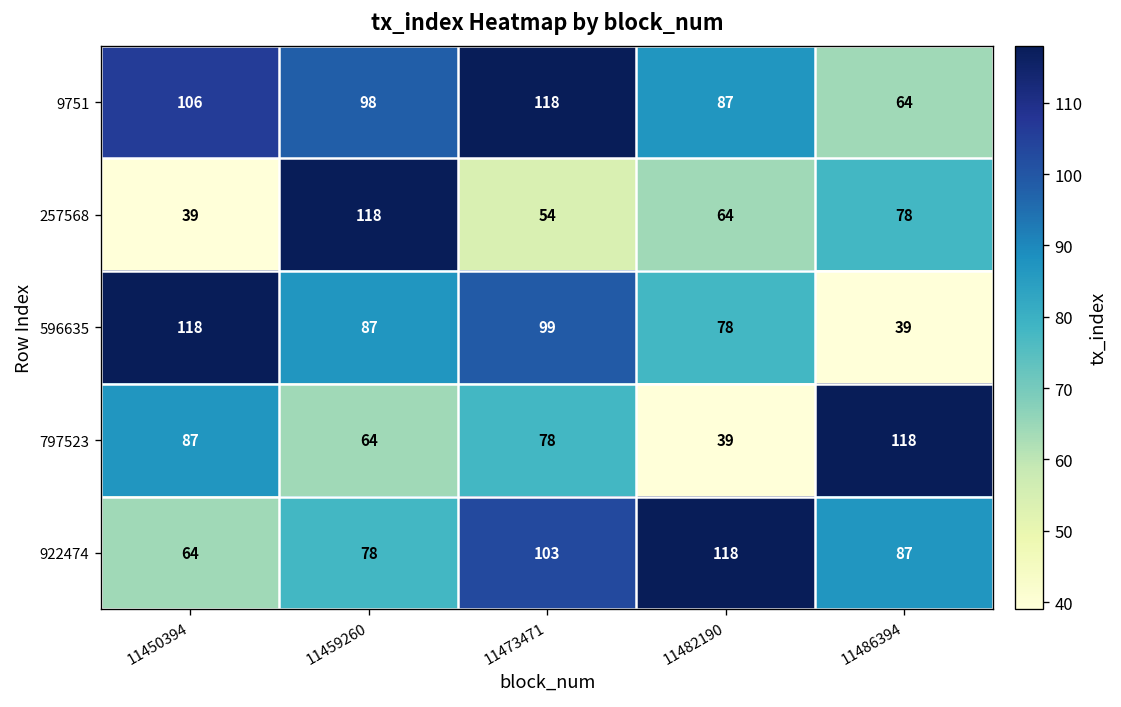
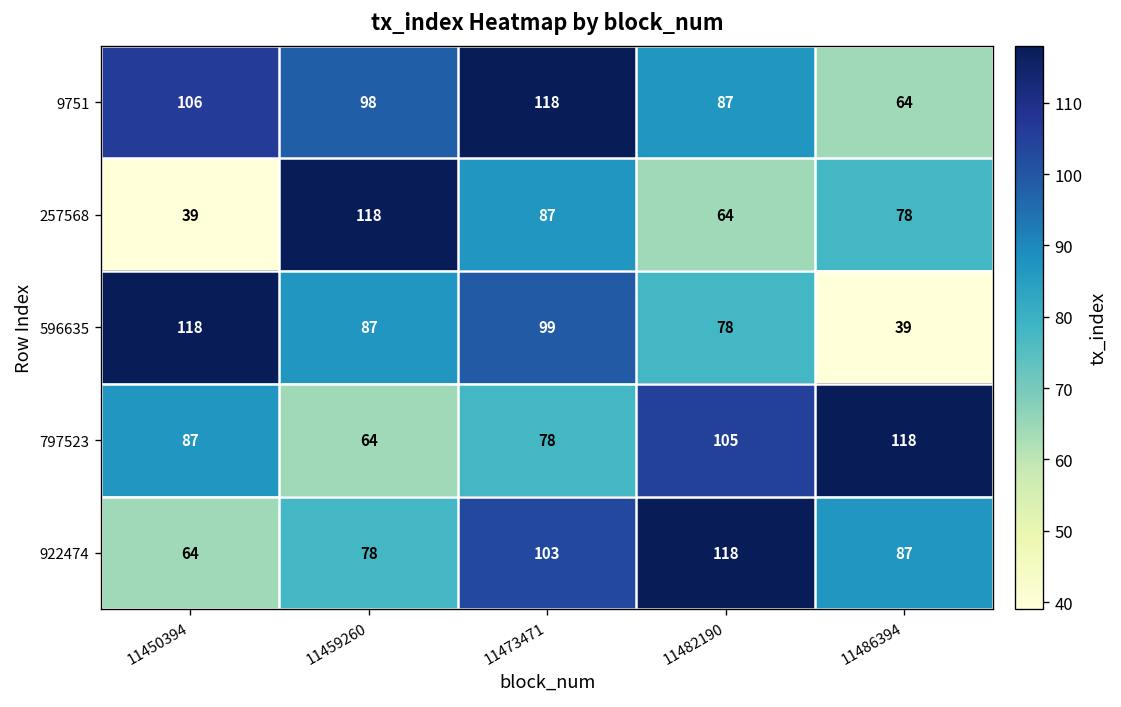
257568, 11473471: 54 -> 87
797523, 11482190: 39 -> 105
